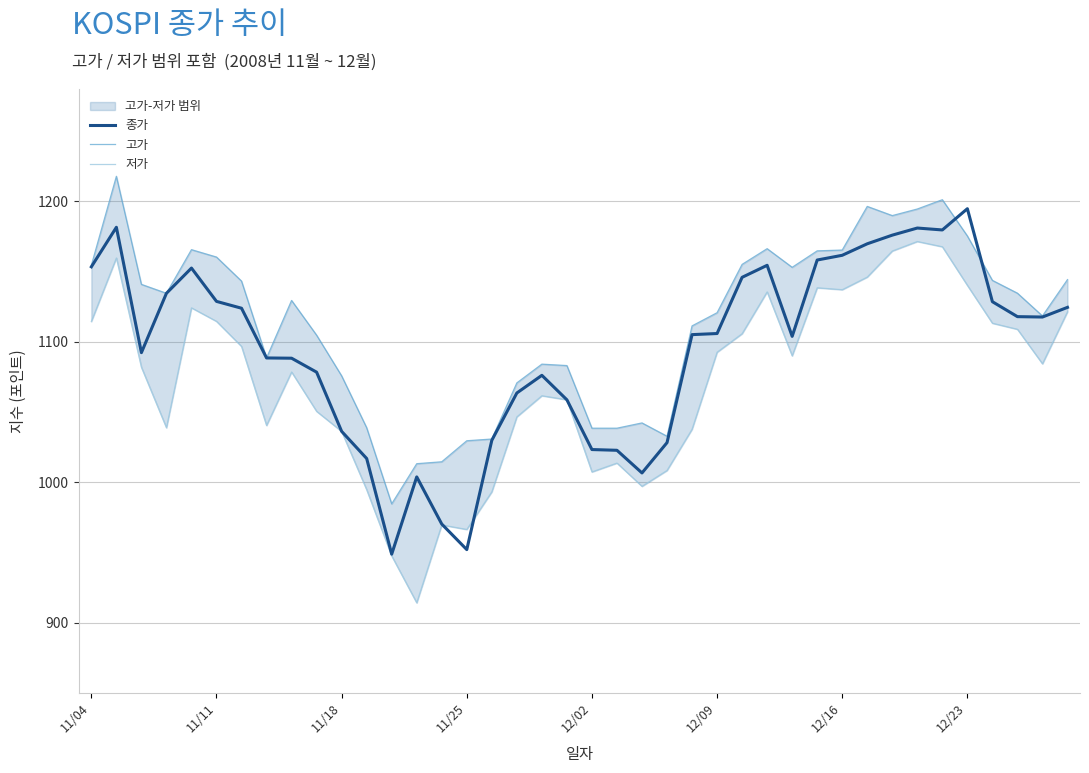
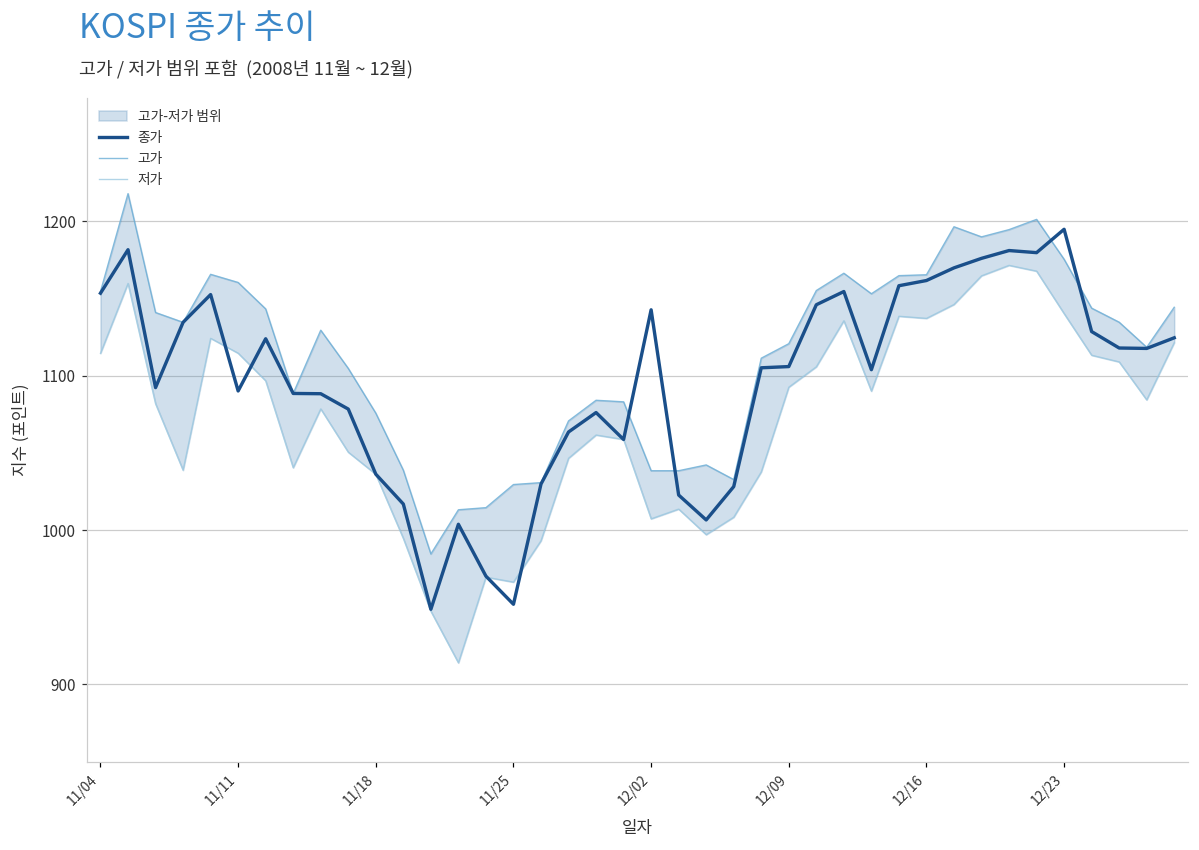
종가, 11/11: 1129 -> 1090
종가, 12/02: 1023 -> 1143
